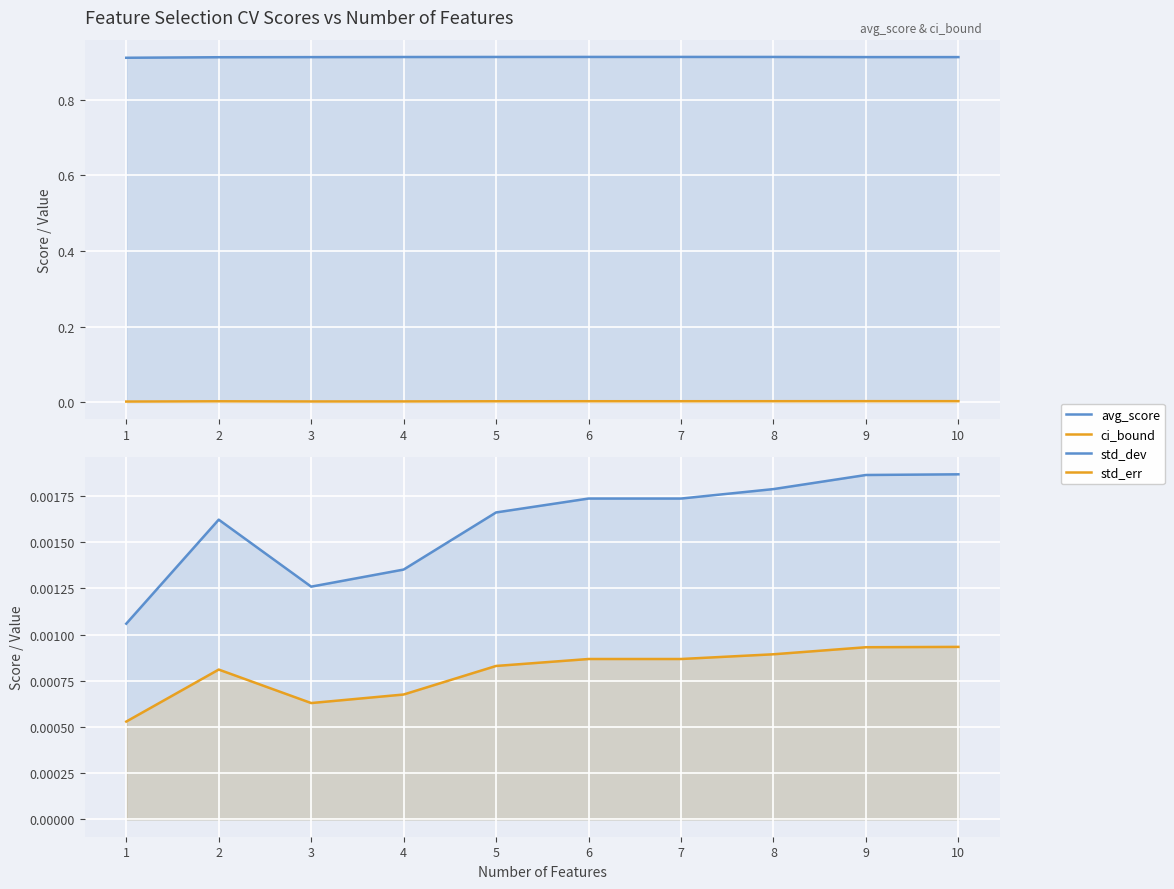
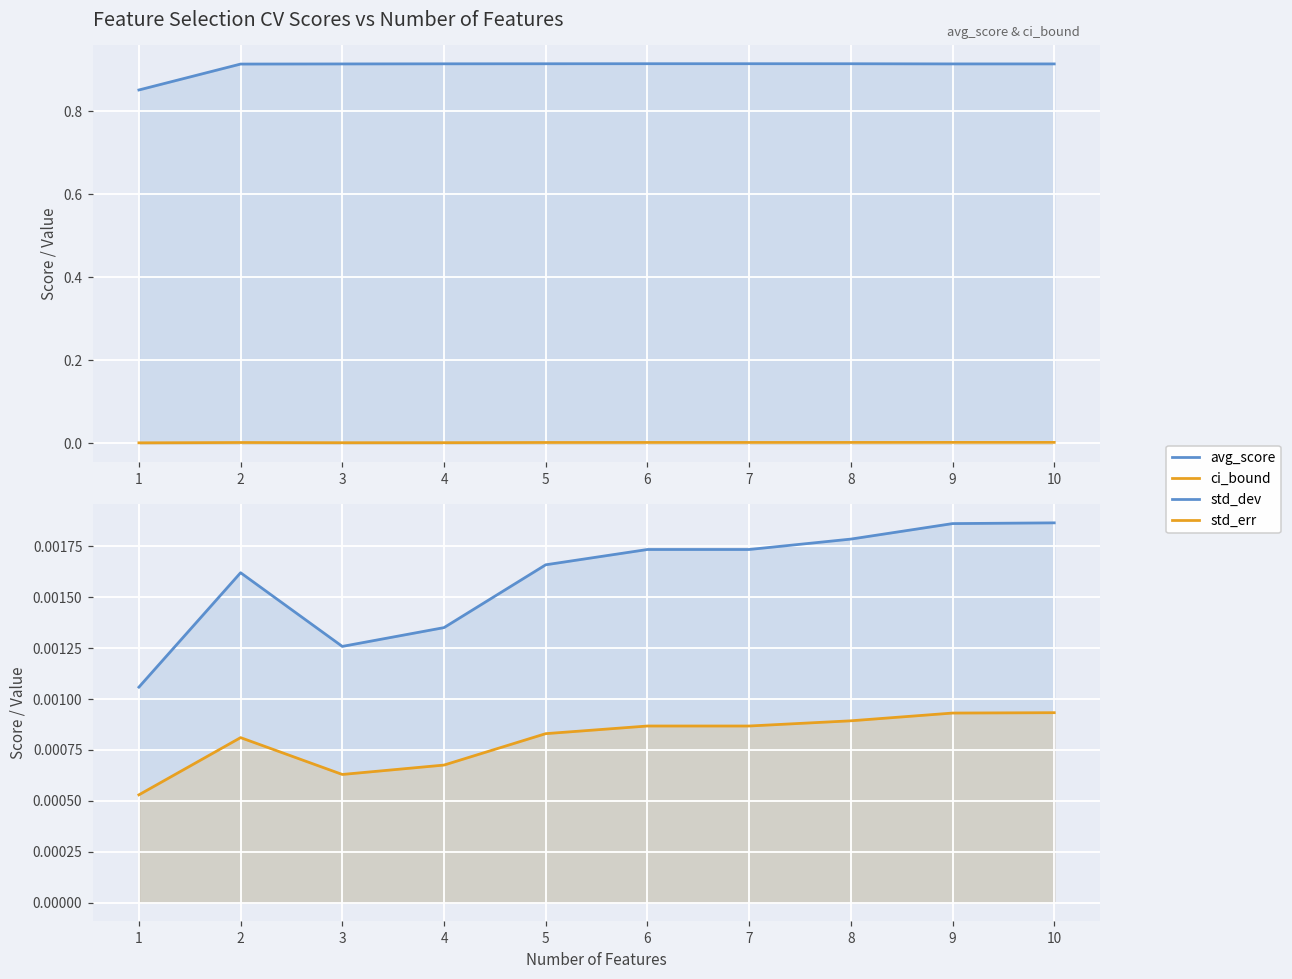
Feature Selection CV Scores vs Number of Features, avg_score, 1: 0.91 -> 0.85
